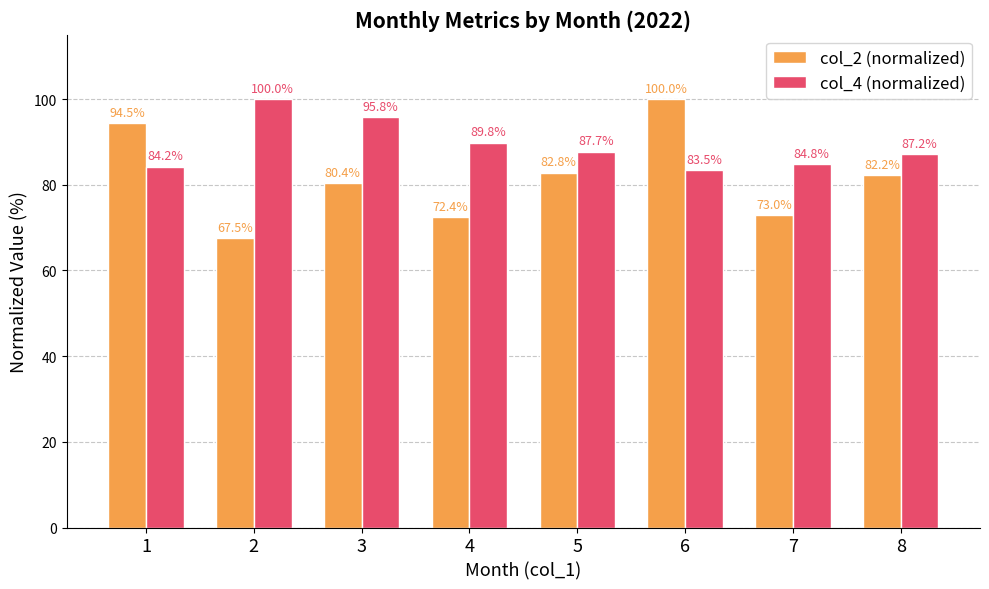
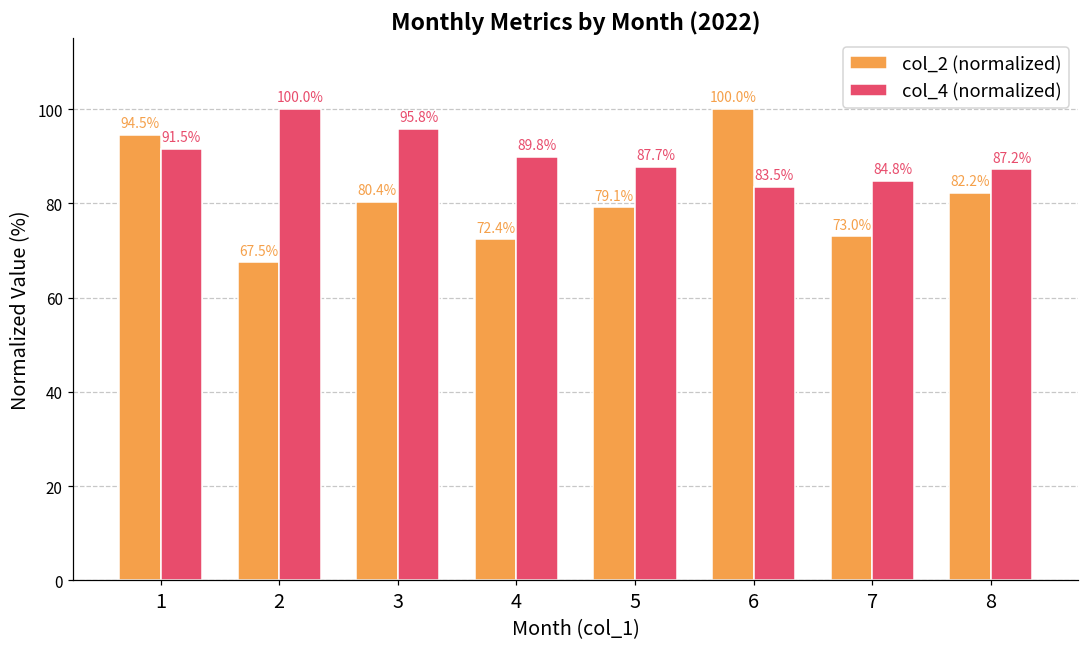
col_4 (normalized), 1: 84.2% -> 91.5%
col_2 (normalized), 5: 82.8% -> 79.1%
